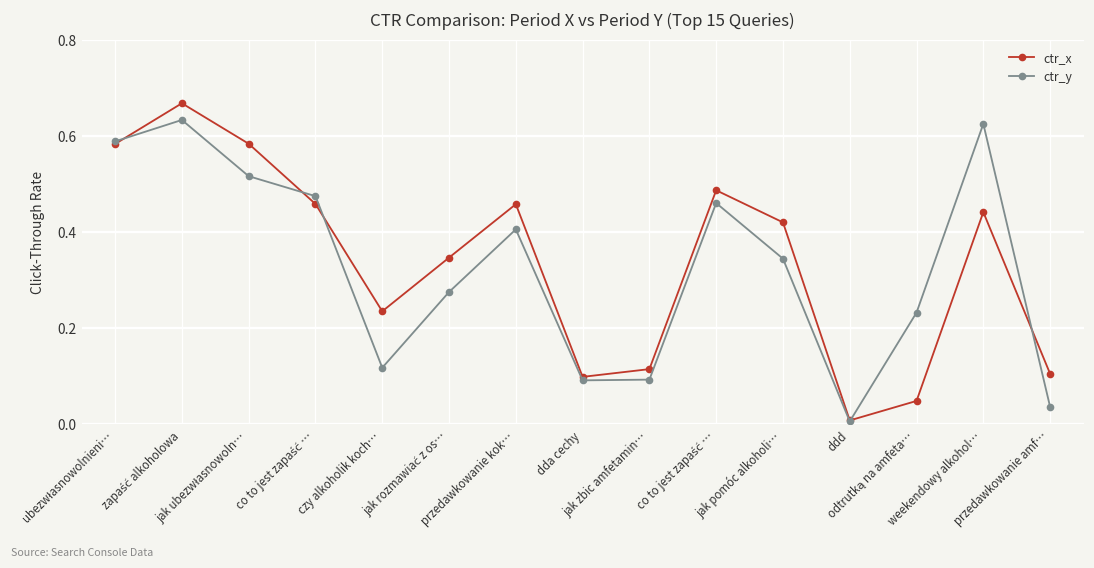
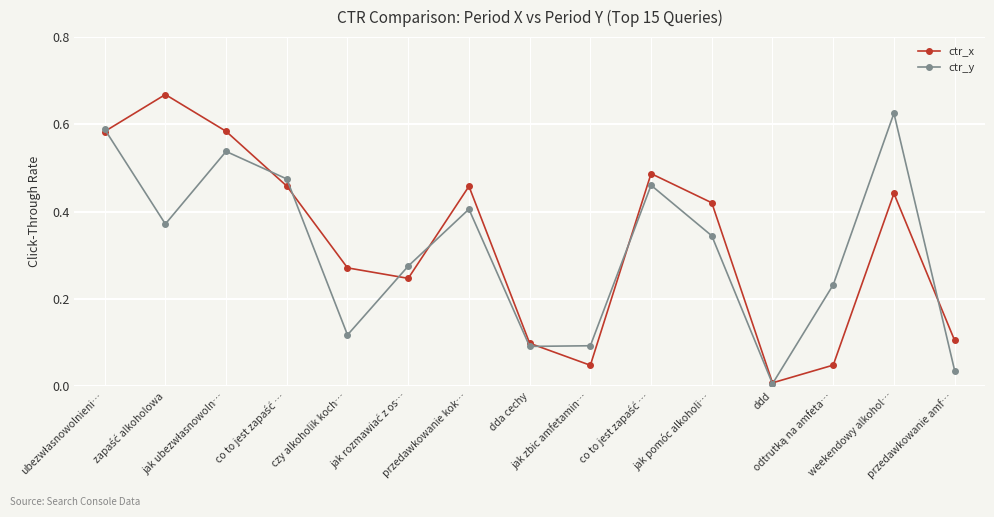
ctr_y, zapaść alkoholowa: 0.63 -> 0.37
ctr_y, jak ubezwłasnowoln…: 0.52 -> 0.54
ctr_x, czy alkoholik koch…: 0.24 -> 0.27
ctr_x, jak rozmawiać z os…: 0.35 -> 0.25
ctr_x, jak zbic amfetamin…: 0.11 -> 0.05
